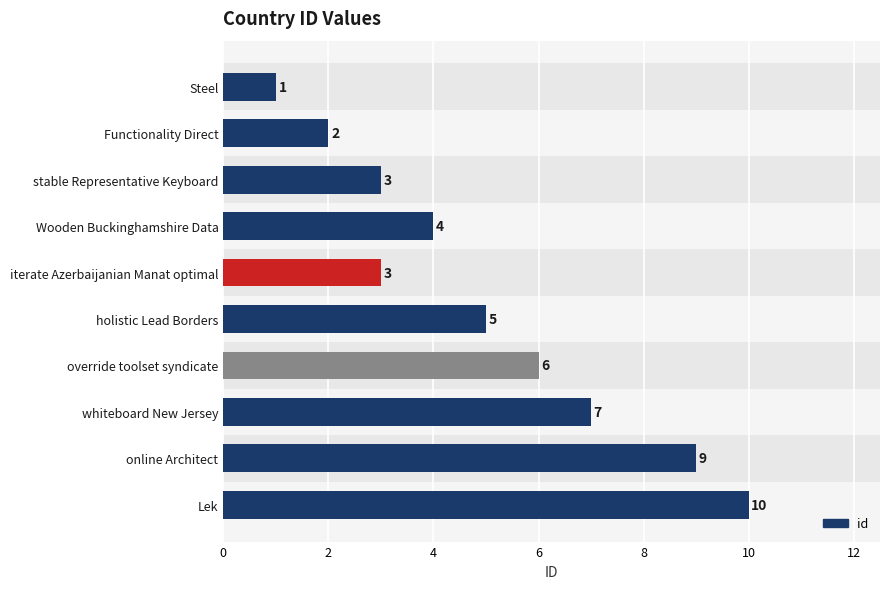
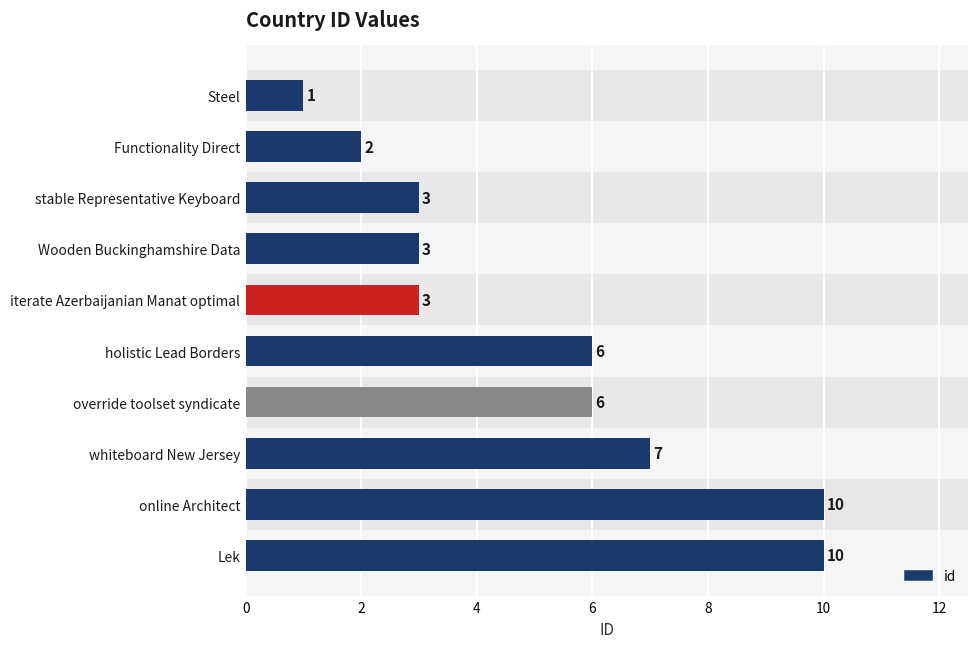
Wooden Buckinghamshire Data: 4 -> 3
holistic Lead Borders: 5 -> 6
online Architect: 9 -> 10
